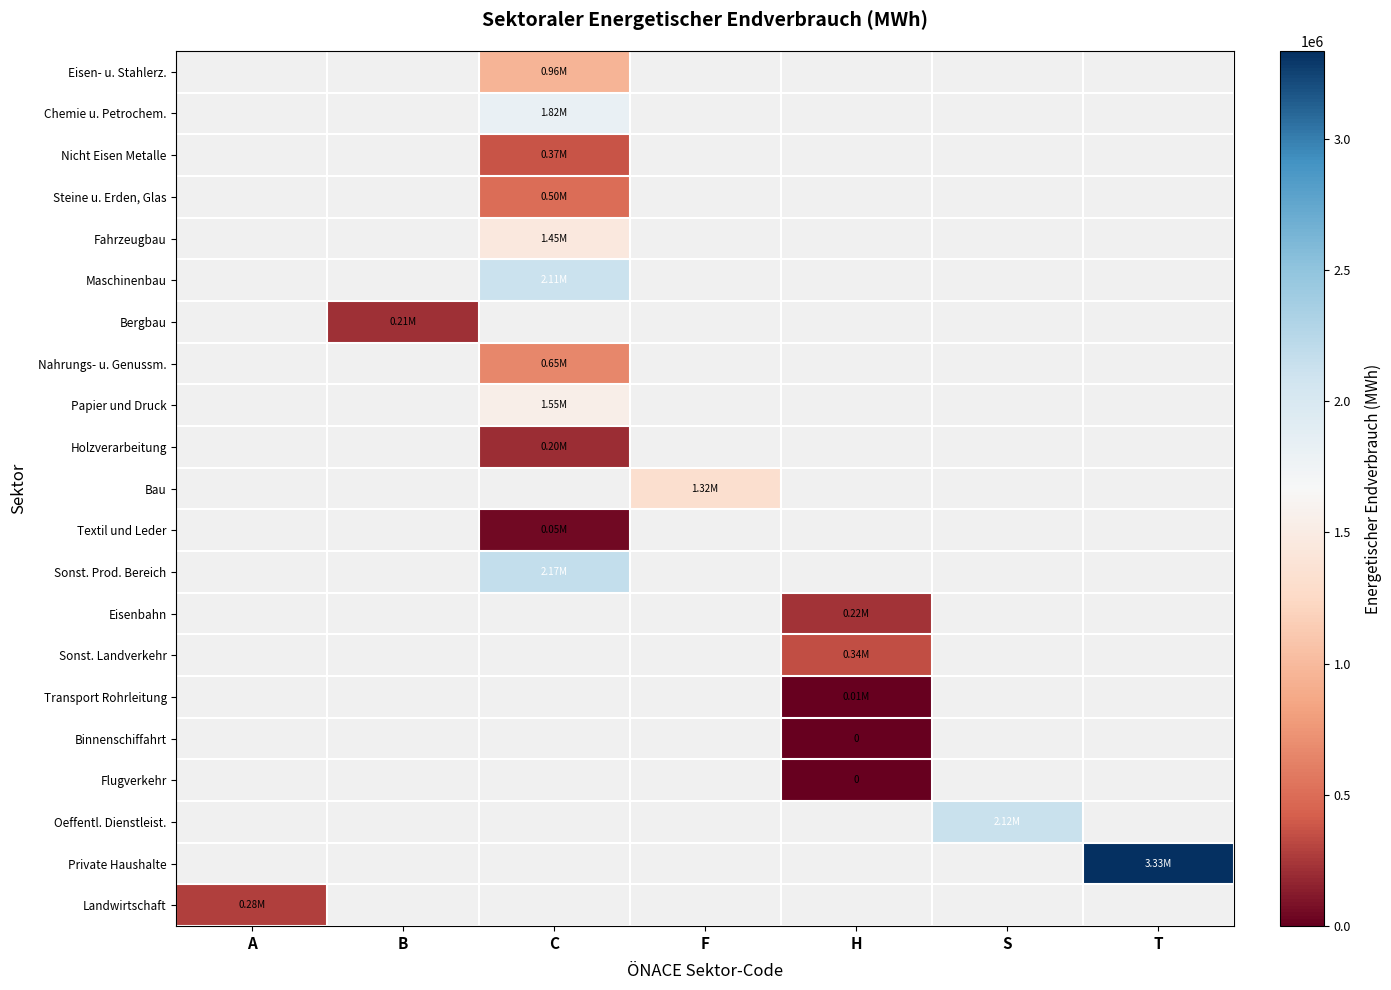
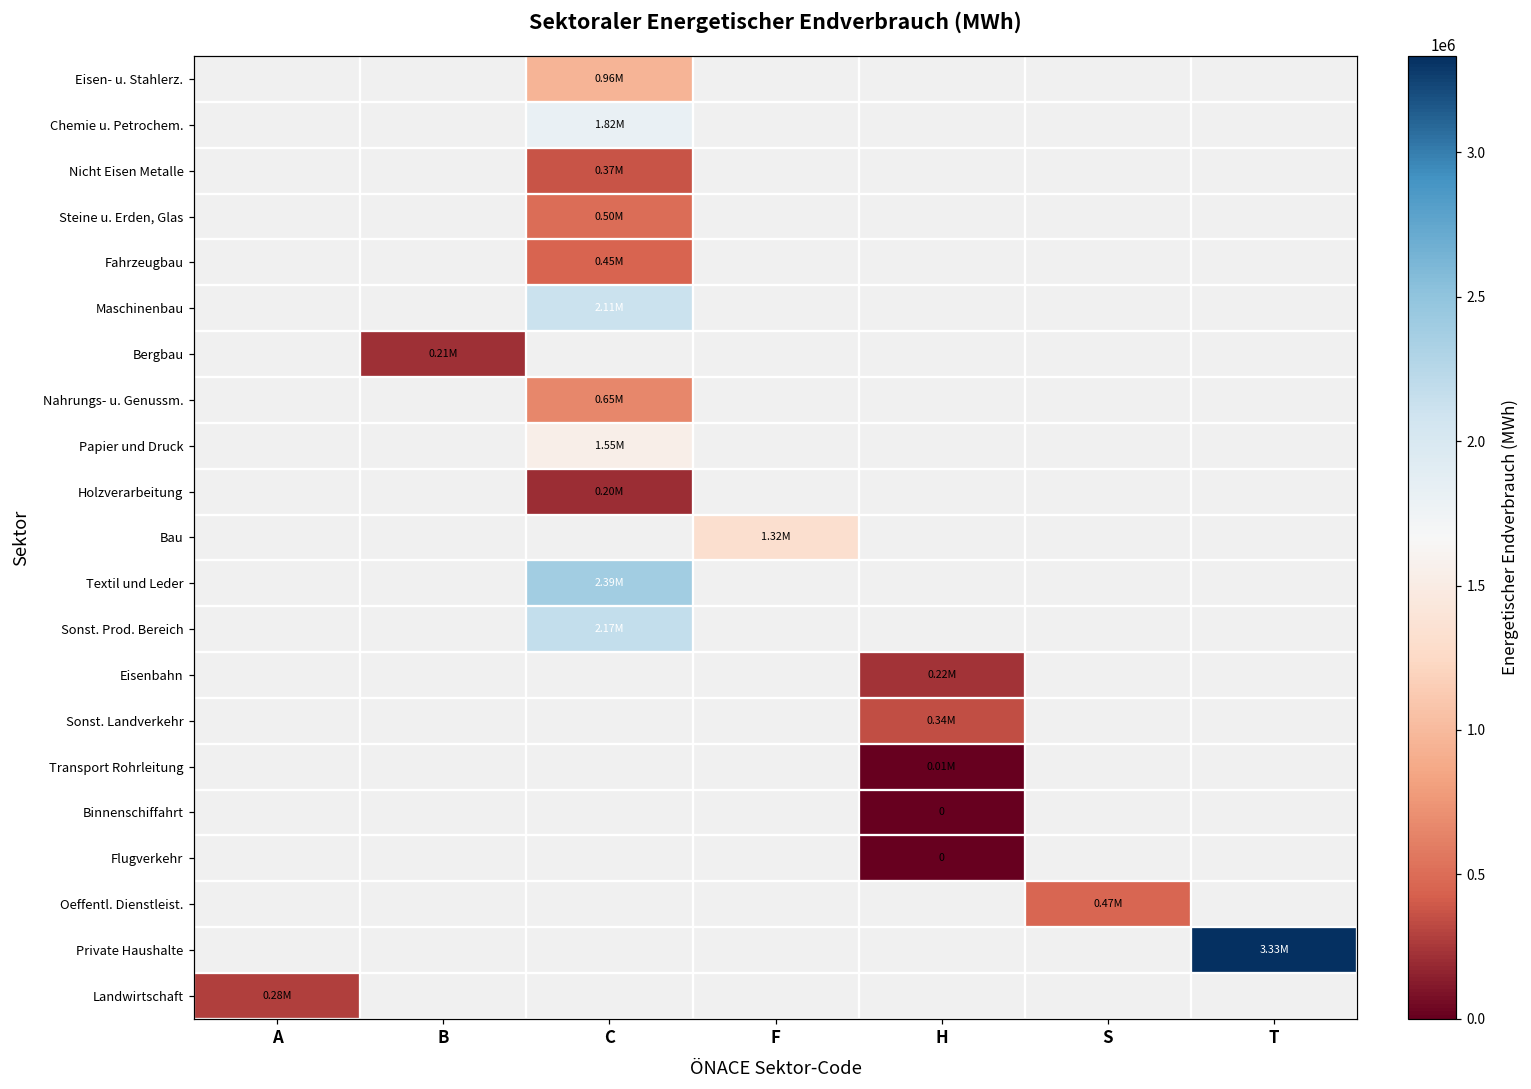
Fahrzeugbau, C: 1.45M -> 0.45M
Textil und Leder, C: 0.05M -> 2.39M
Oeffentl. Dienstleist., S: 2.12M -> 0.47M
